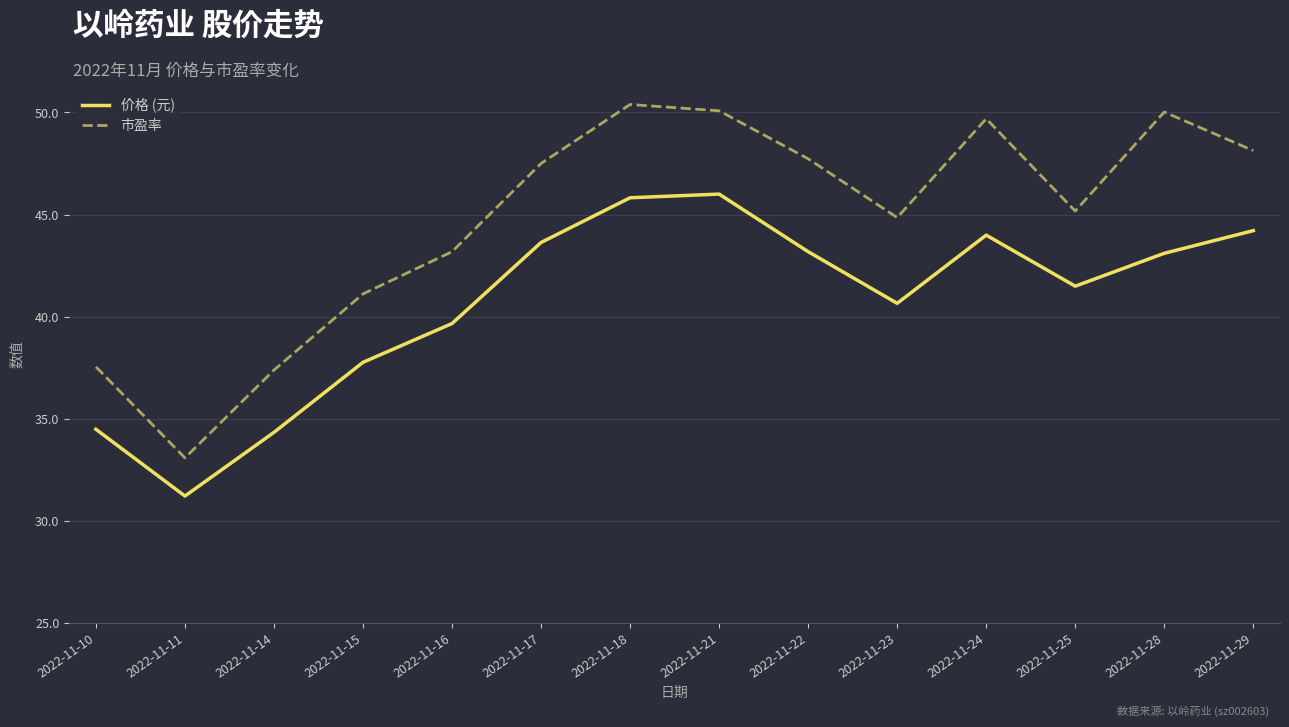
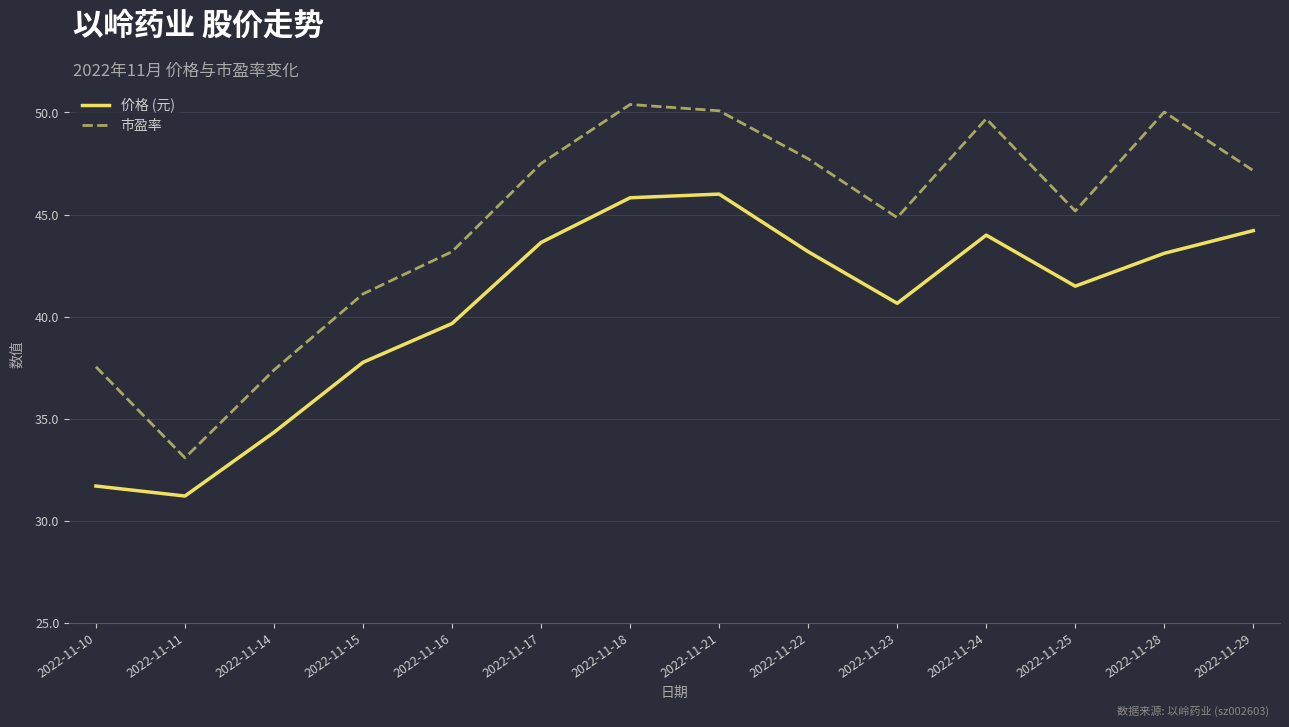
价格 (元), 2022-11-10: 34.5 -> 31.7
市盈率, 2022-11-29: 48.1 -> 47.2
